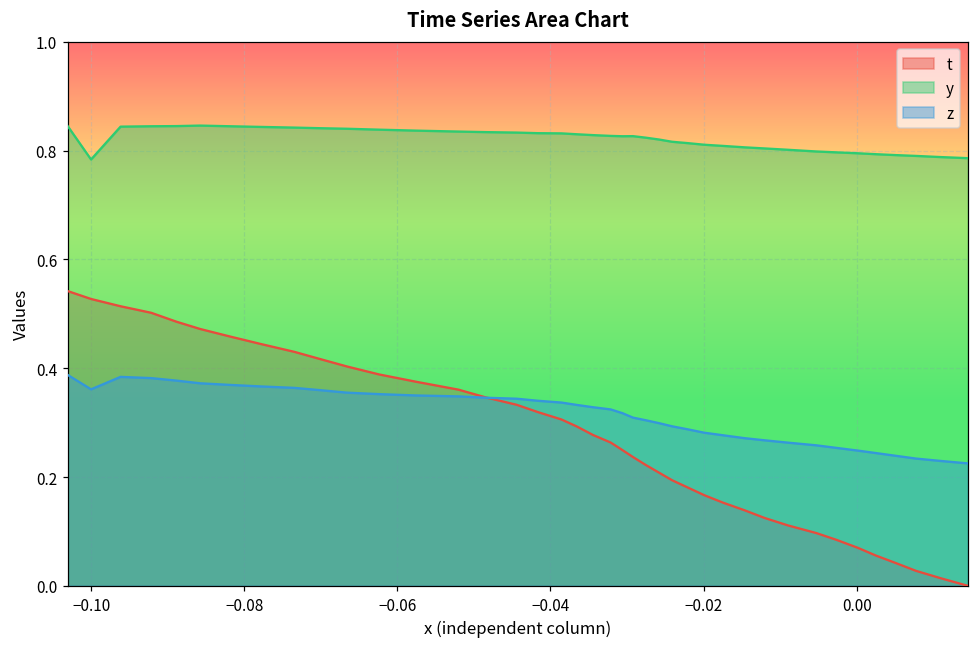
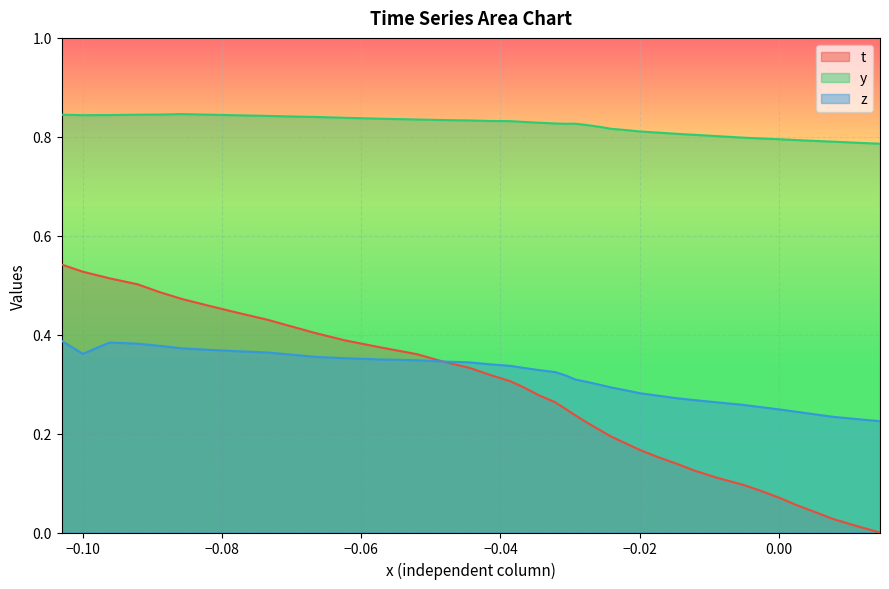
y, −0.10: 0.78 -> 0.84
